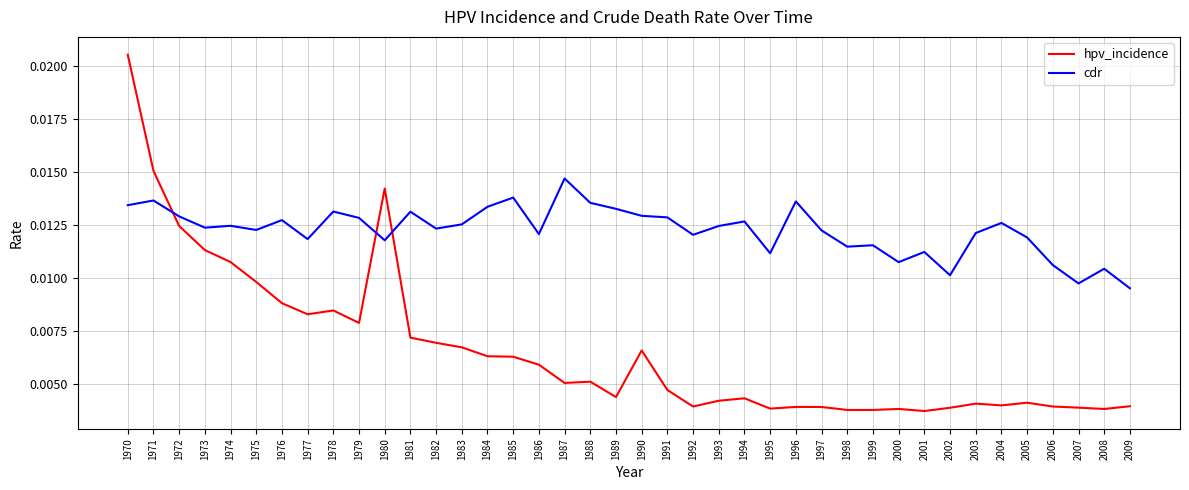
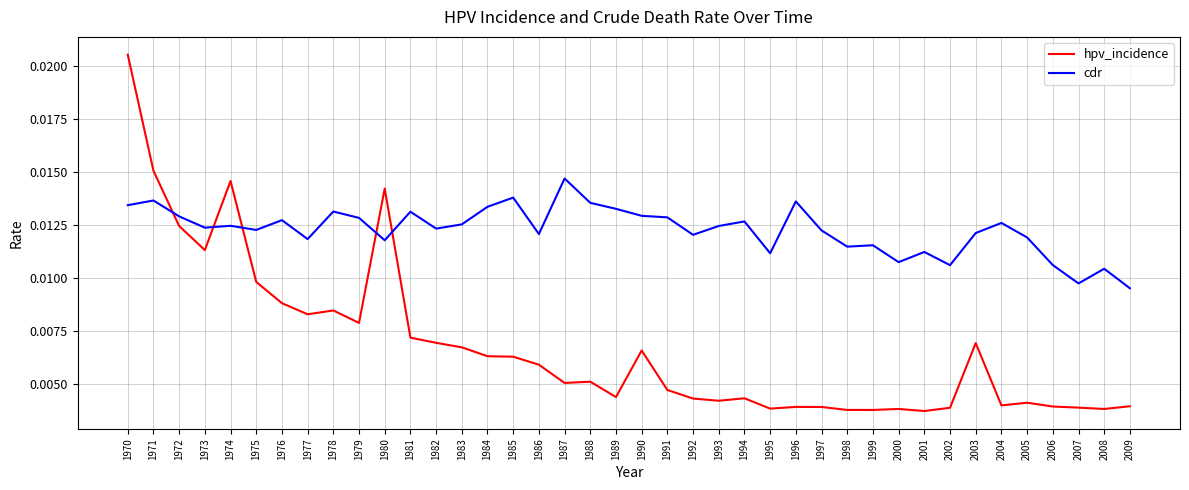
hpv_incidence, 1974: 0.0107 -> 0.0146
hpv_incidence, 1992: 0.0039 -> 0.0043
cdr, 2002: 0.0101 -> 0.0106
hpv_incidence, 2003: 0.0041 -> 0.0069
